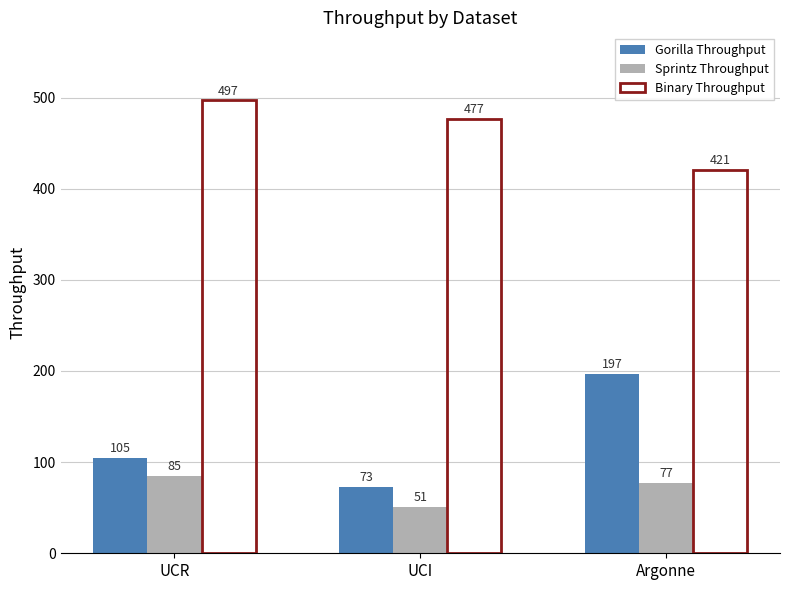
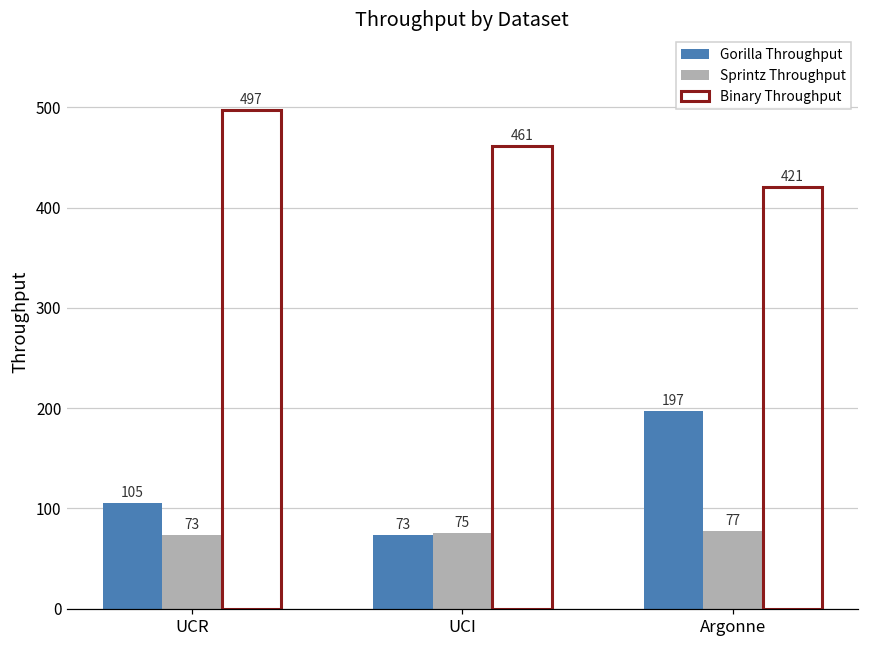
Sprintz Throughput, UCR: 85 -> 73
Sprintz Throughput, UCI: 51 -> 75
Binary Throughput, UCI: 477 -> 461
